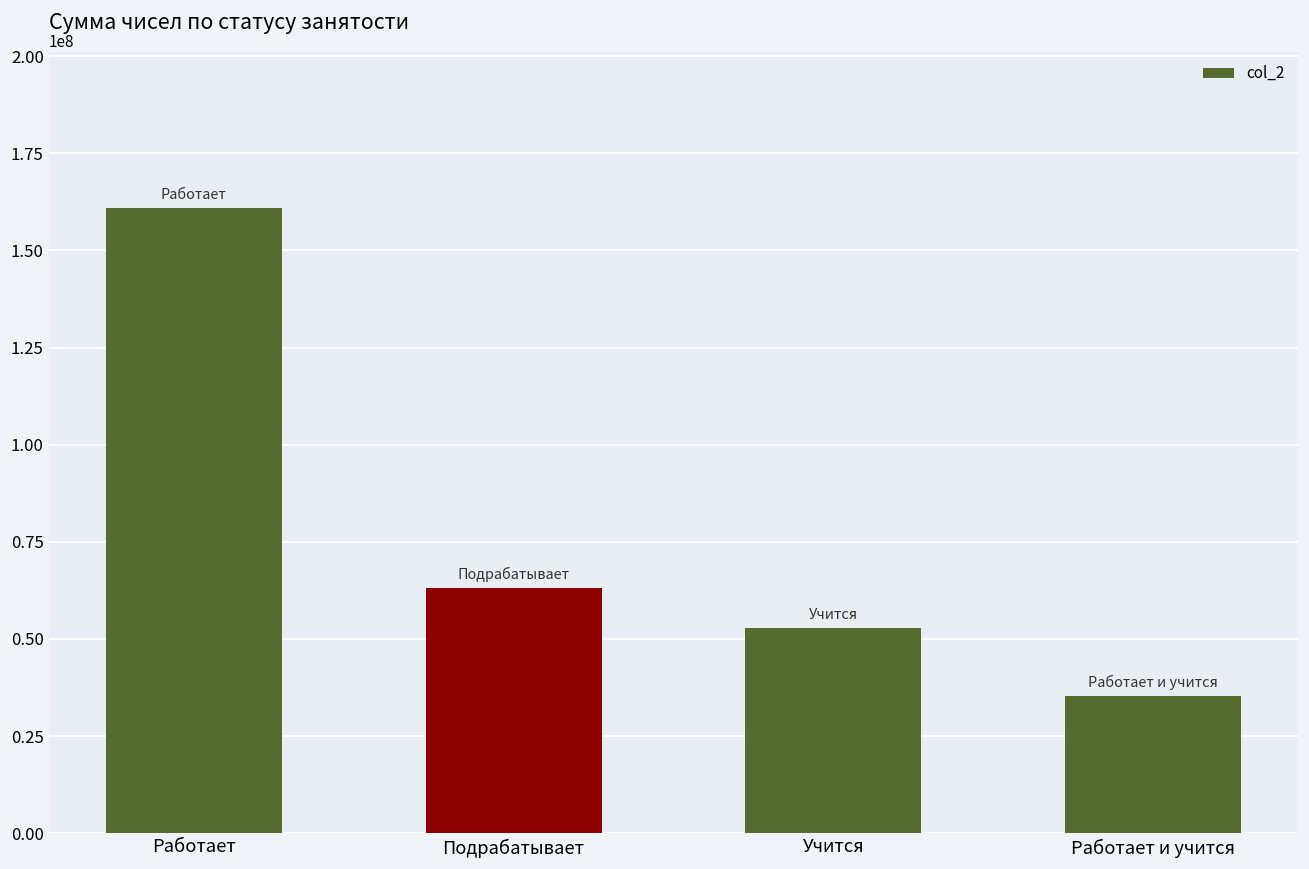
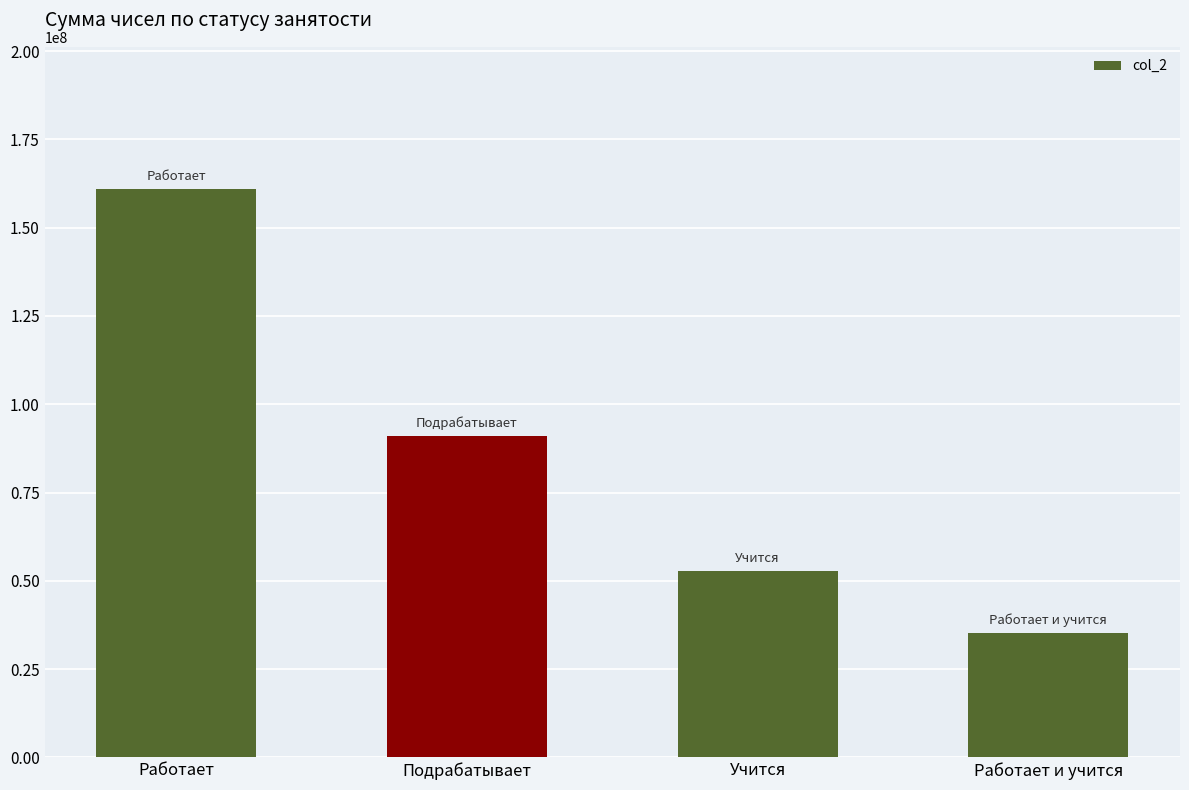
Подрабатывает: 63000000 -> 91000000
